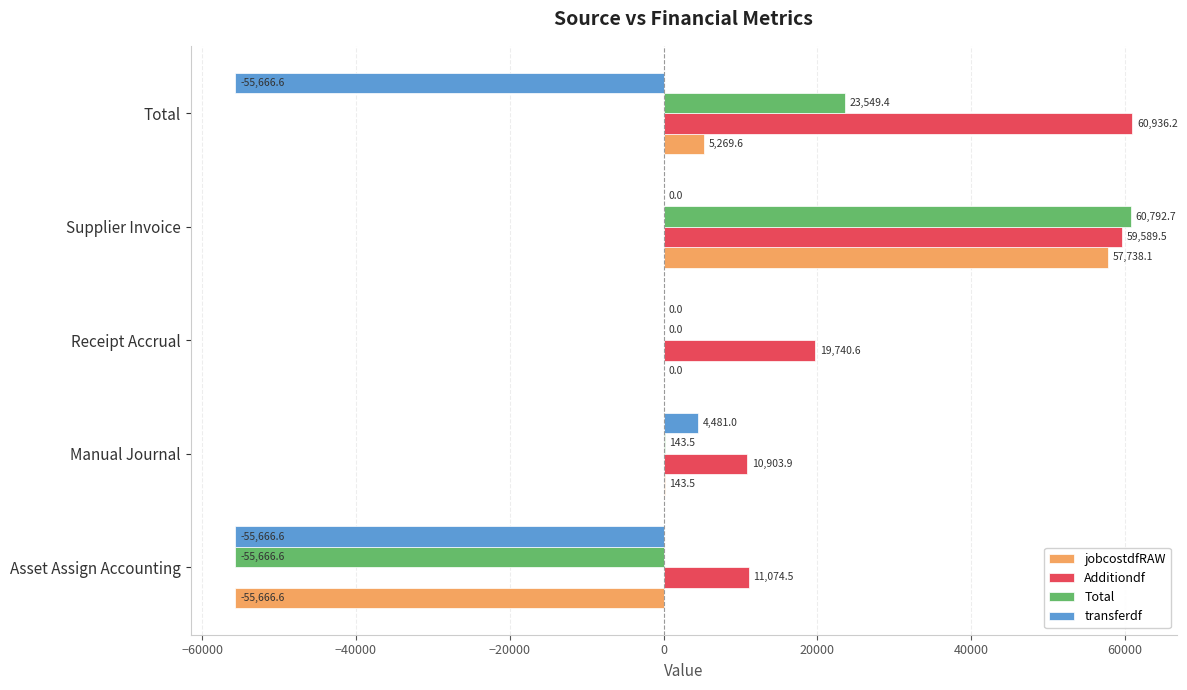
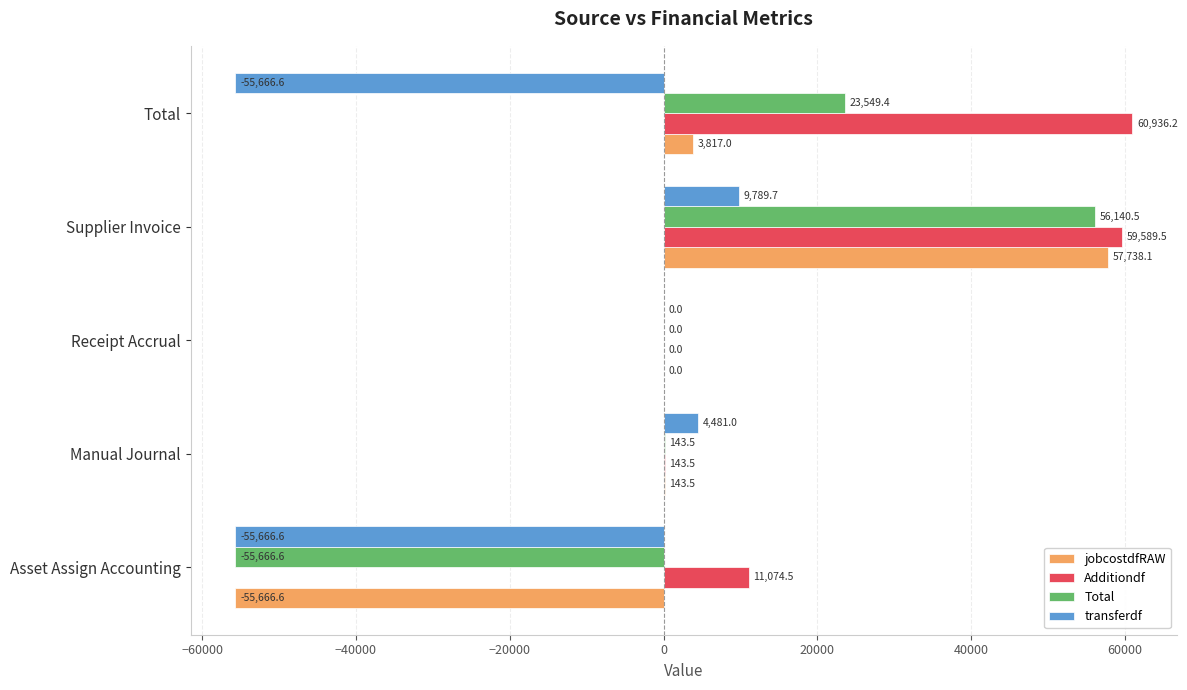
jobcostdfRAW, Total: 5,269.6 -> 3,817.0
transferdf, Supplier Invoice: 0.0 -> 9,789.7
Total, Supplier Invoice: 60,792.7 -> 56,140.5
Additiondf, Receipt Accrual: 19,740.6 -> 0.0
Additiondf, Manual Journal: 10,903.9 -> 143.5
